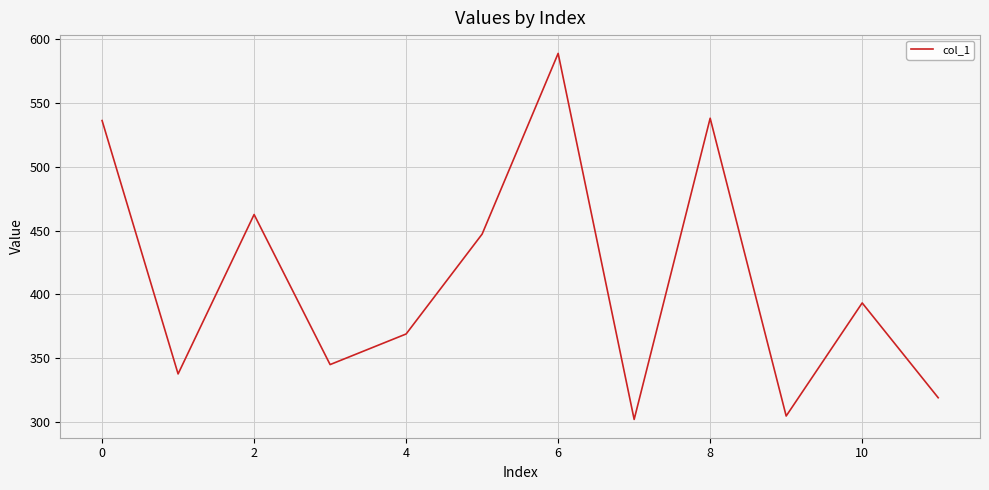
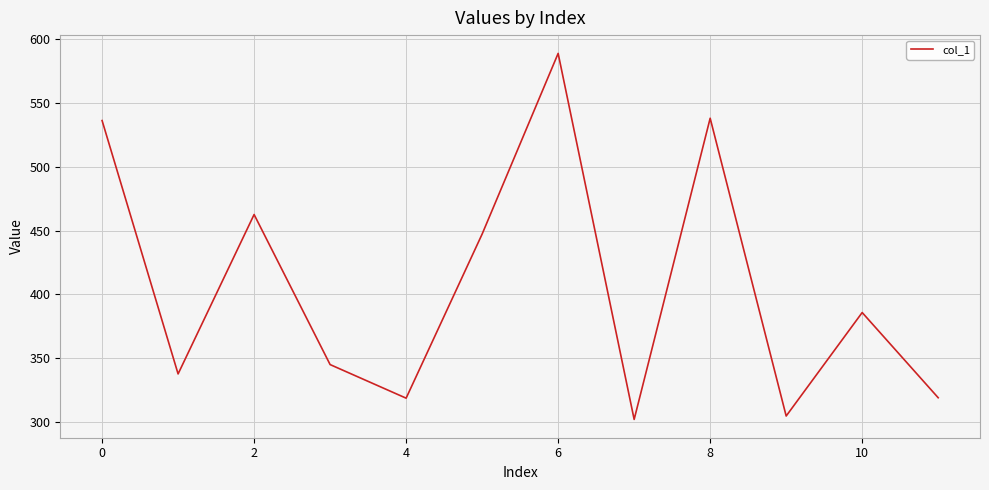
4: 369 -> 319
10: 393 -> 386
